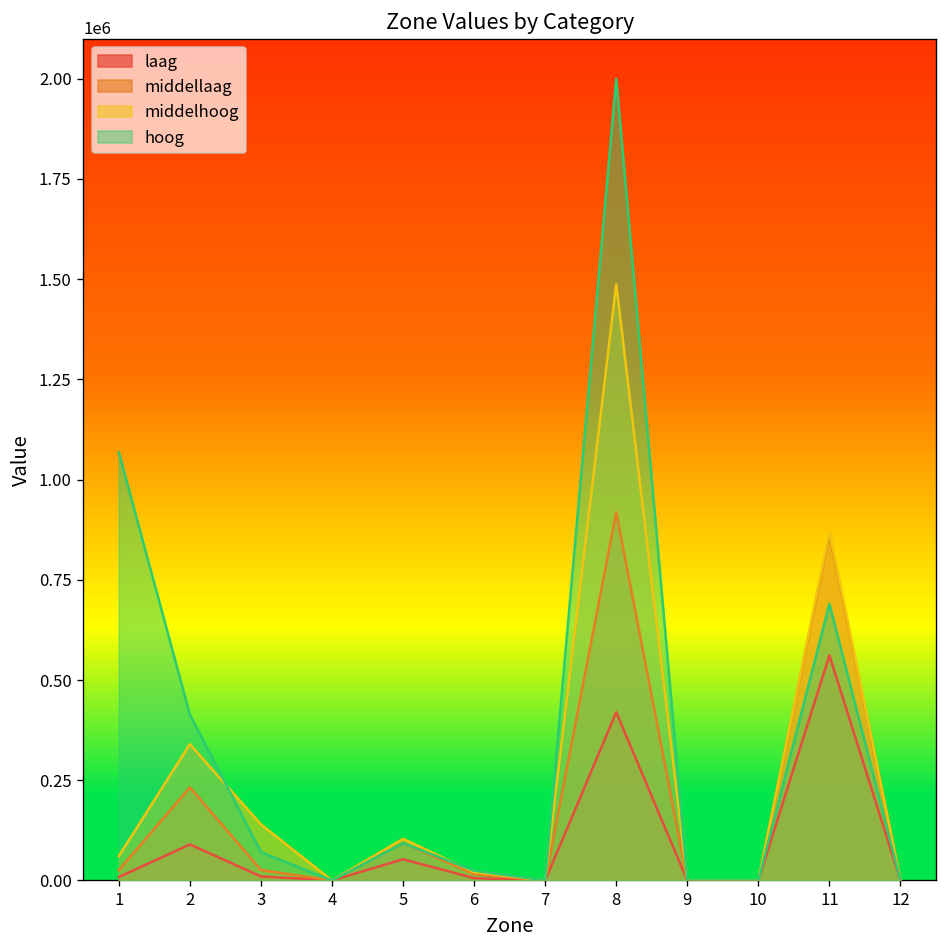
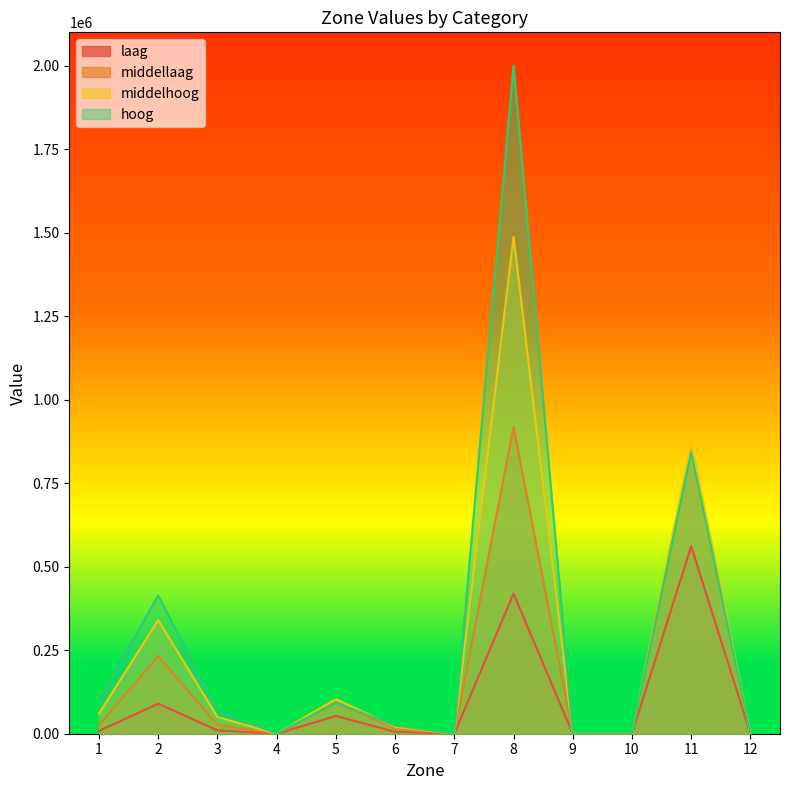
hoog, 1: 1070000 -> 100000
middelhoog, 3: 140000 -> 50000
hoog, 11: 690000 -> 840000
